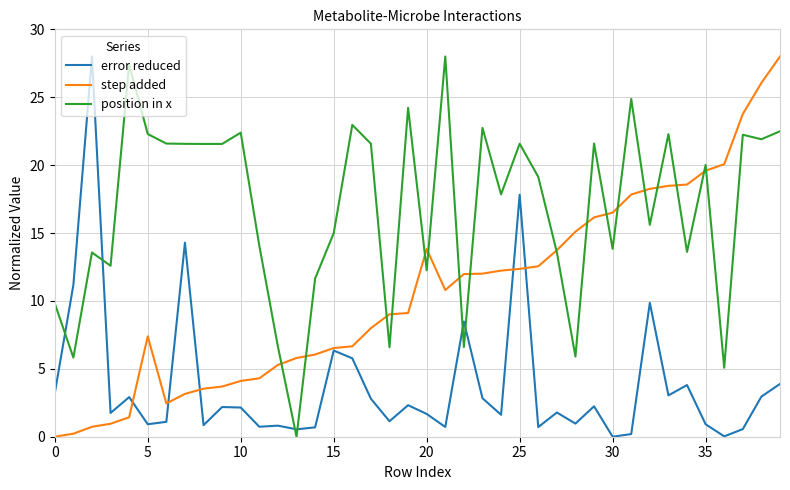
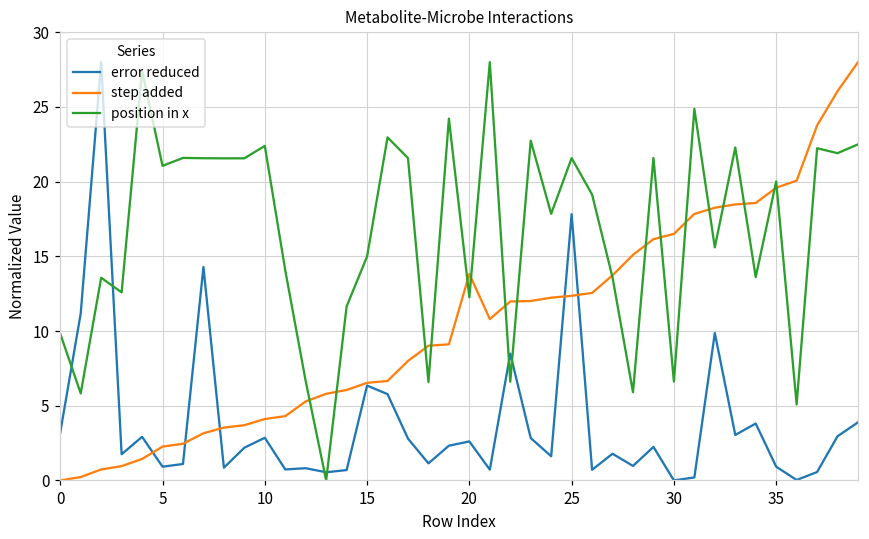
step added, 5: 7.4 -> 2.3
position in x, 5: 22.3 -> 21.1
error reduced, 10: 2.1 -> 2.9
error reduced, 20: 1.7 -> 2.6
position in x, 30: 13.8 -> 6.6
